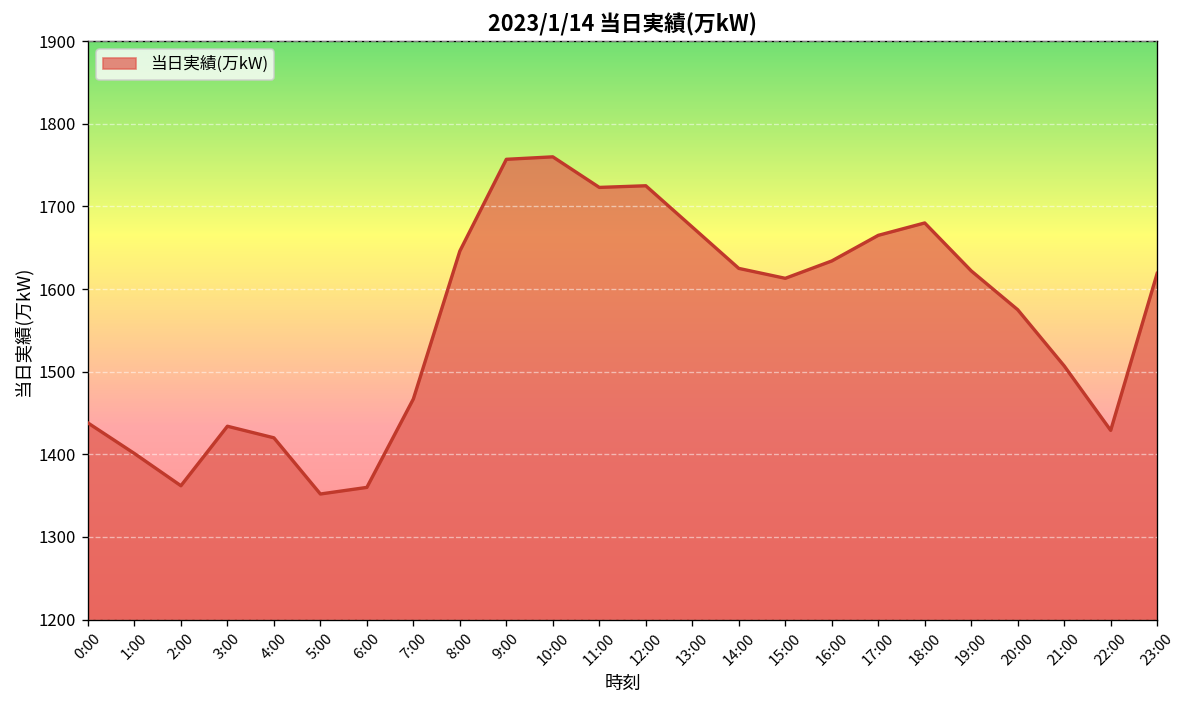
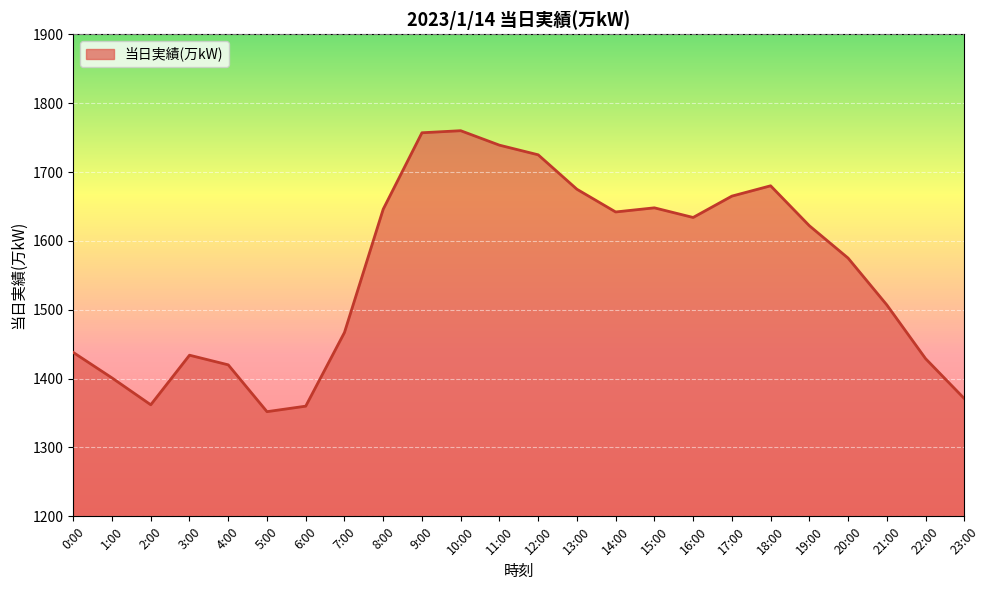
11:00: 1720 -> 1740
14:00: 1630 -> 1640
15:00: 1610 -> 1650
23:00: 1620 -> 1370
